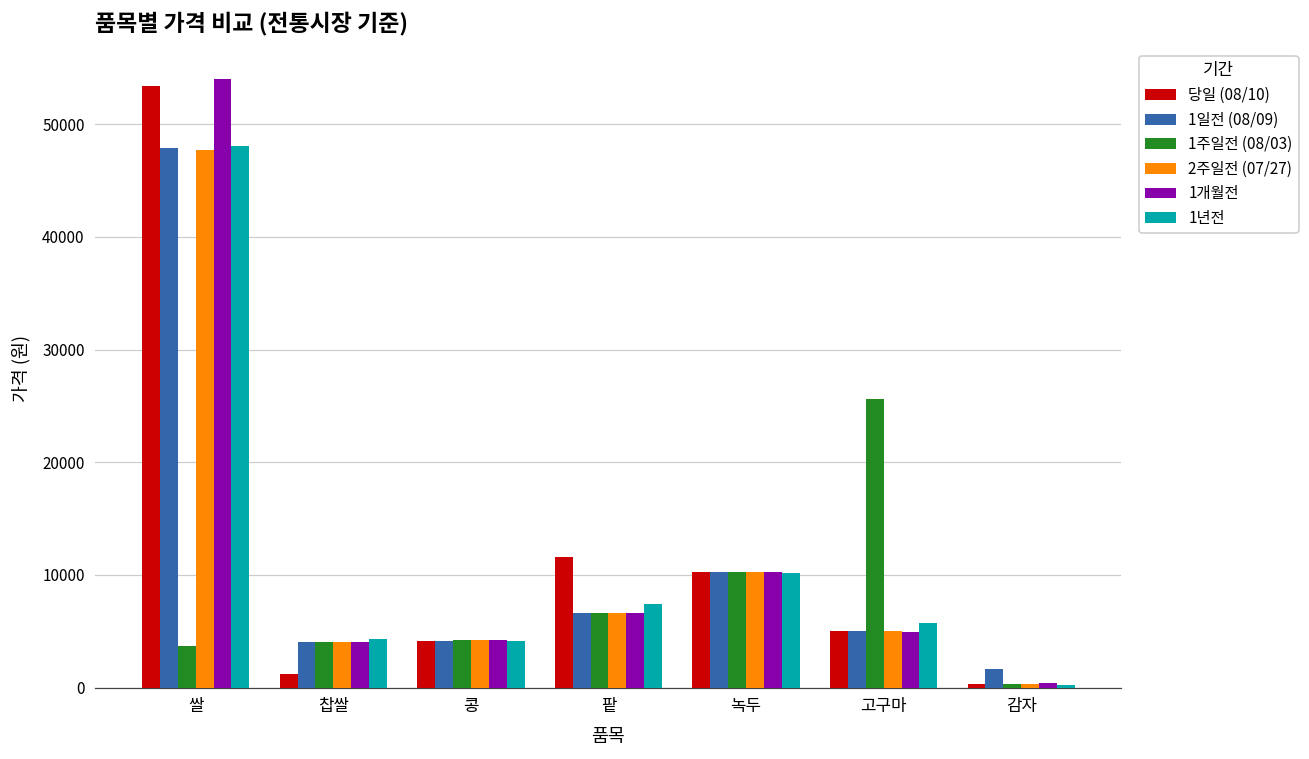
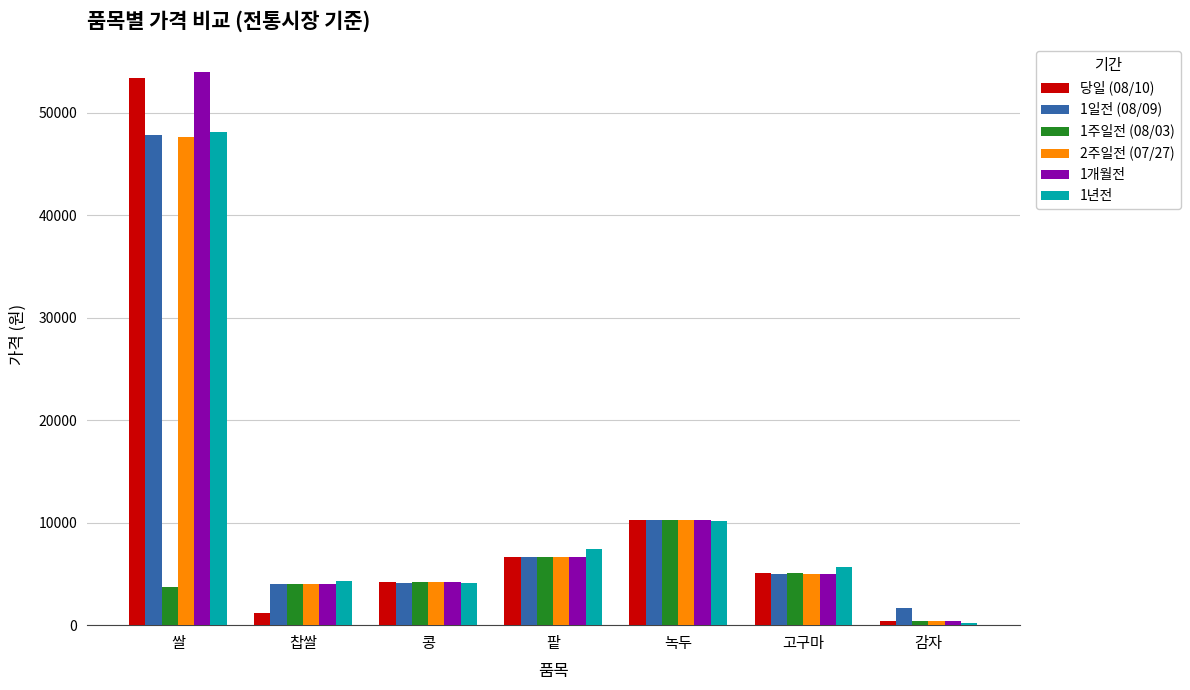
당일 (08/10), 팥: 11600 -> 6600
1주일전 (08/03), 고구마: 25600 -> 5000
